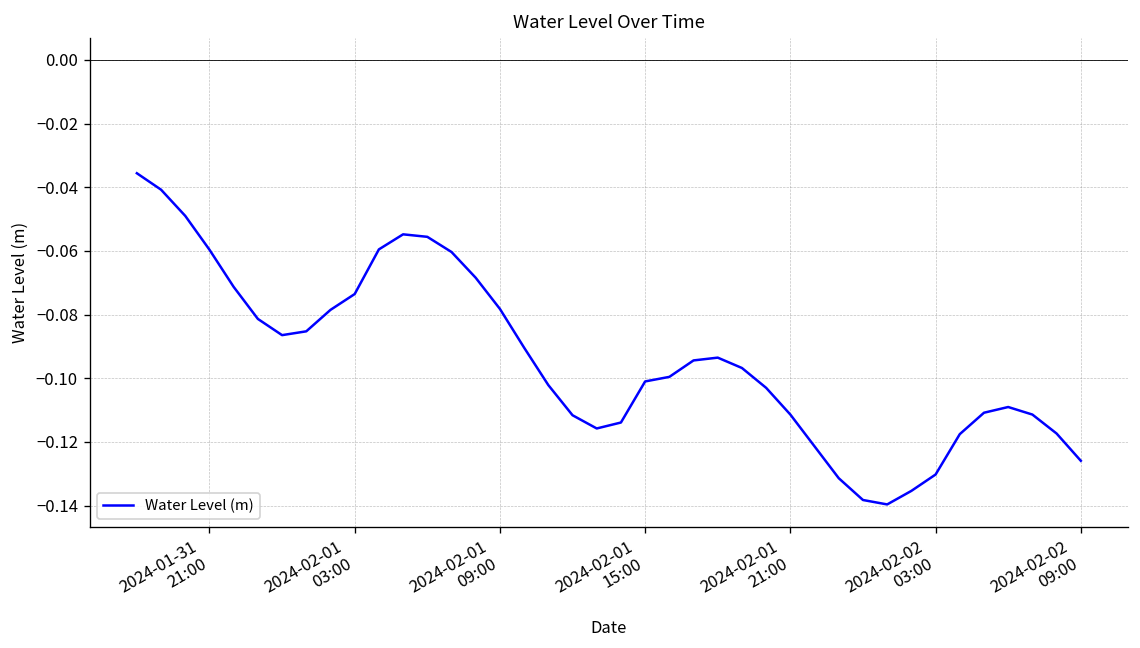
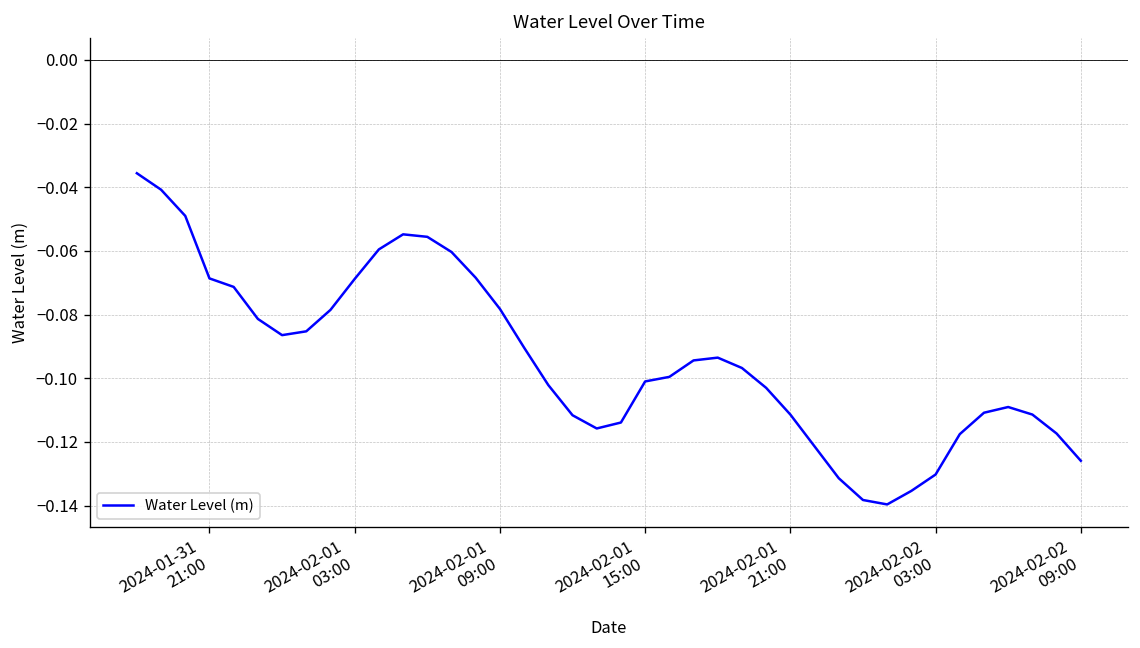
2024-01-31 21:00: -0.060 -> -0.069
2024-02-01 03:00: -0.074 -> -0.069
